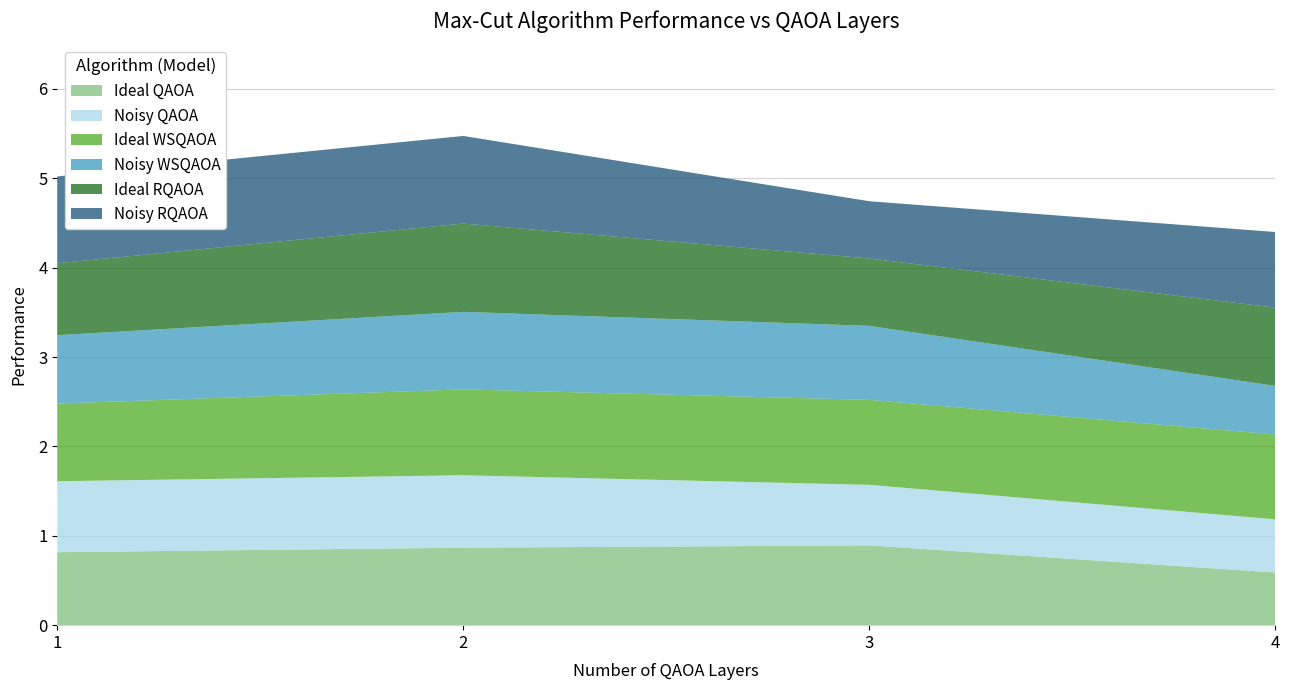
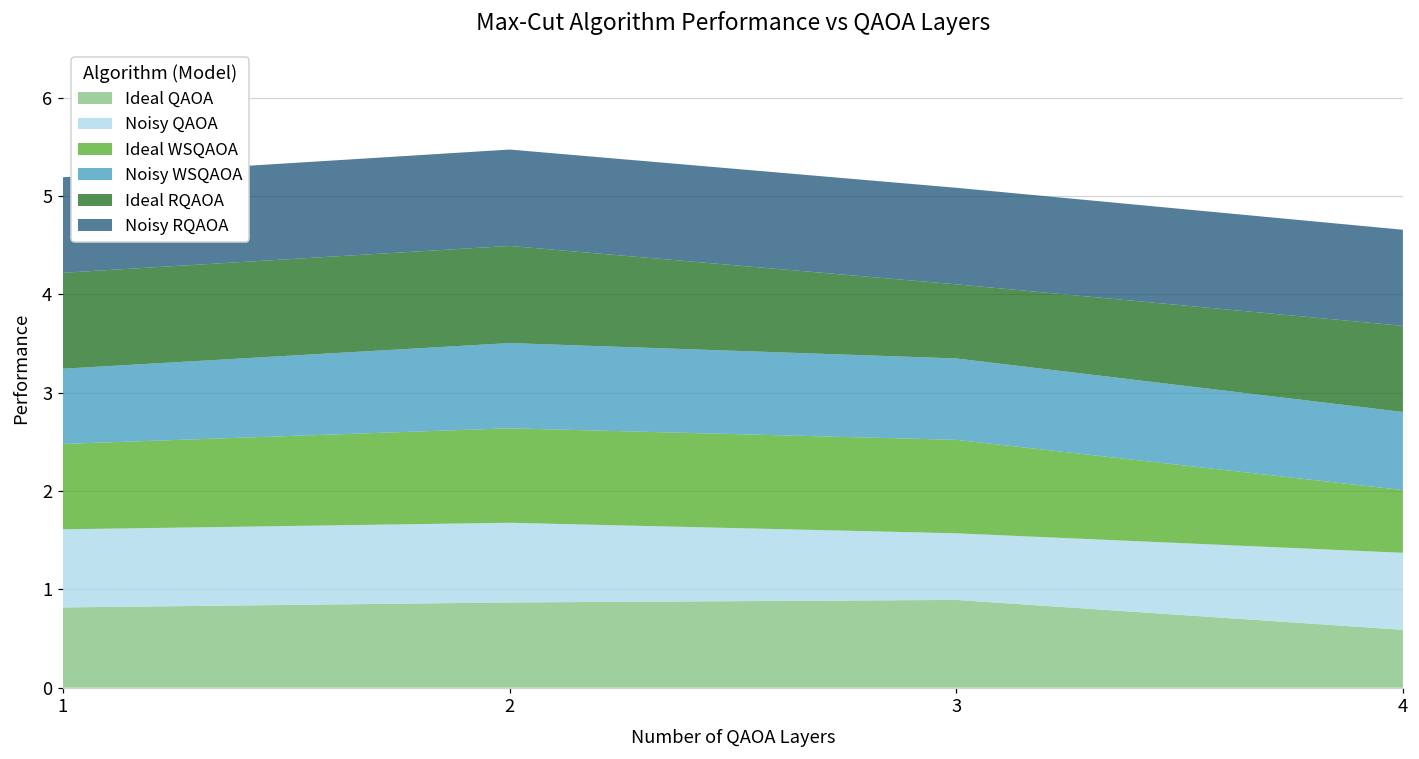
Ideal RQAOA, 1: 0.8 -> 1.0
Noisy RQAOA, 3: 0.6 -> 1.0
Noisy QAOA, 4: 0.6 -> 0.8
Ideal WSQAOA, 4: 0.9 -> 0.6
Noisy WSQAOA, 4: 0.5 -> 0.8
Noisy RQAOA, 4: 0.8 -> 1.0
